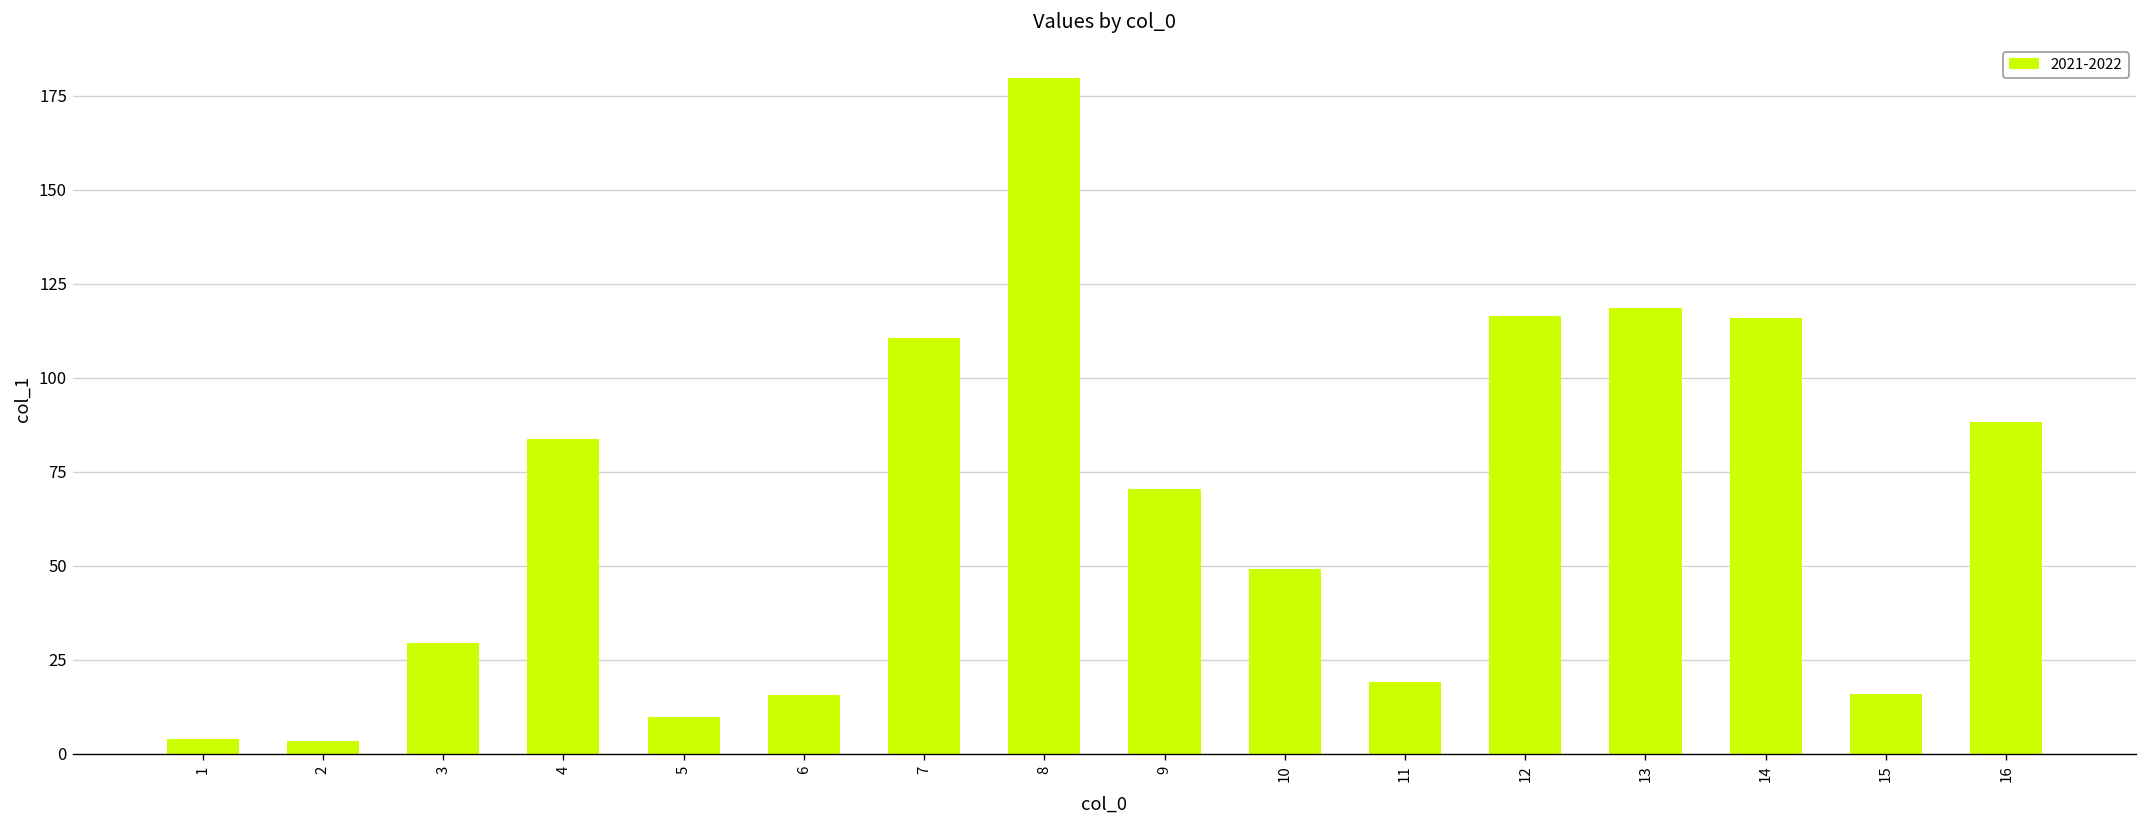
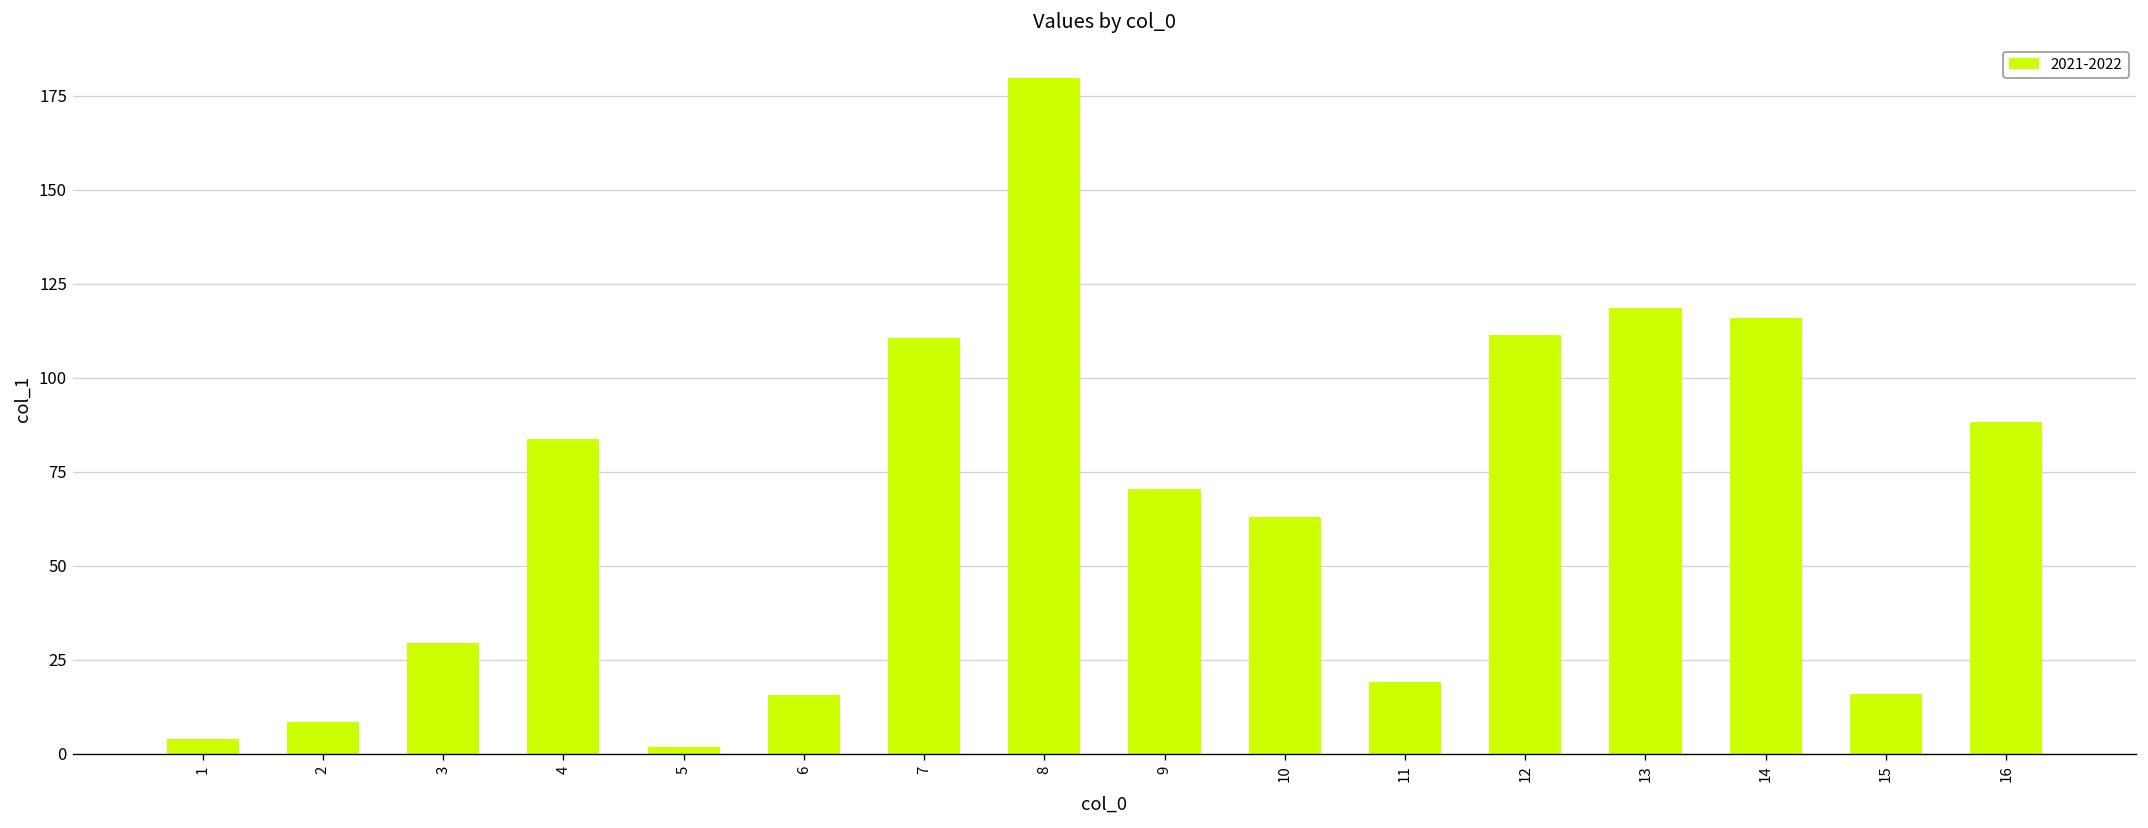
2: 4 -> 9
5: 10 -> 2
10: 49 -> 63
12: 117 -> 112
